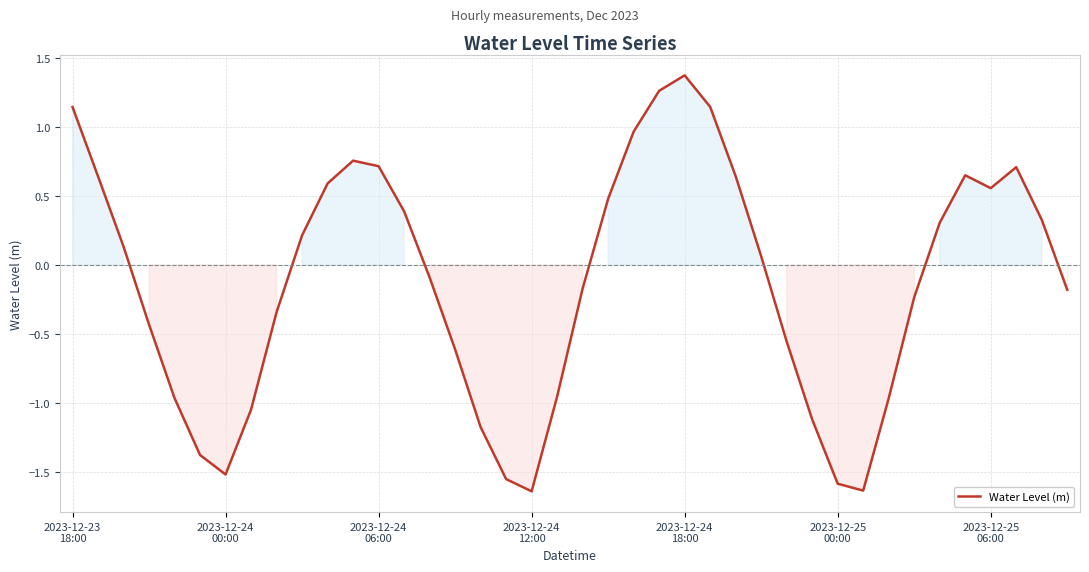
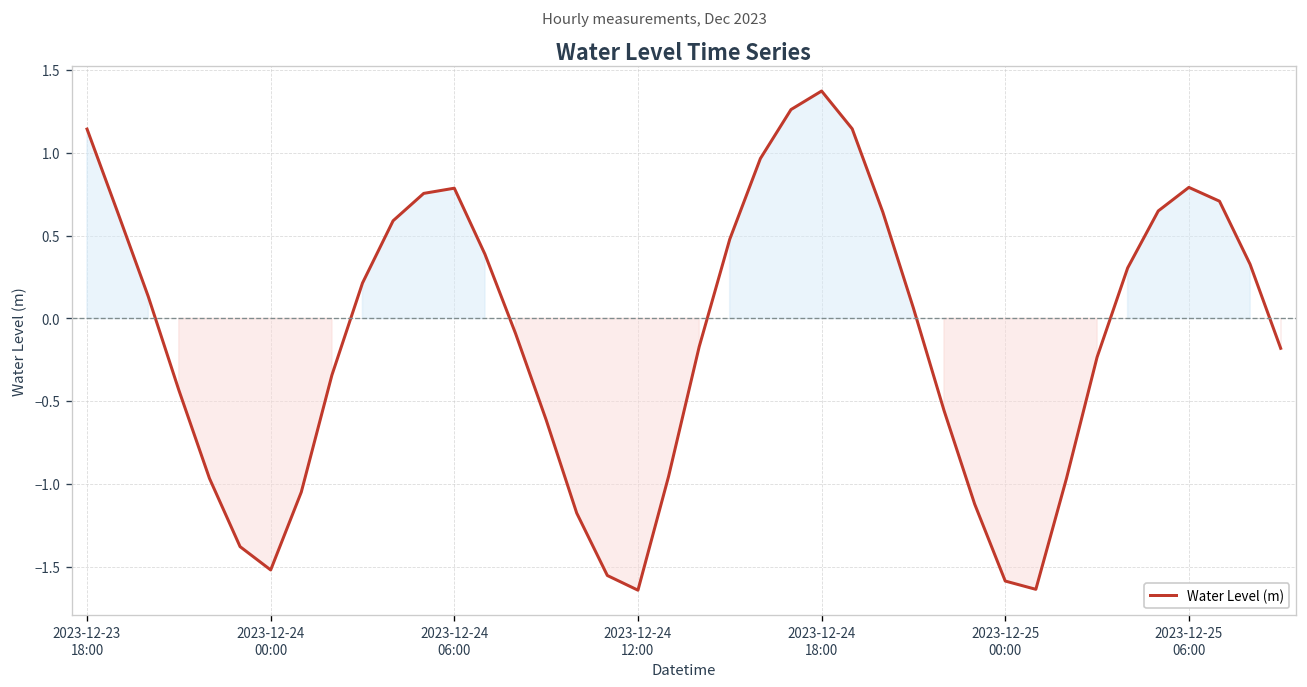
2023-12-24 06:00: 0.72 -> 0.79
2023-12-25 06:00: 0.56 -> 0.79
